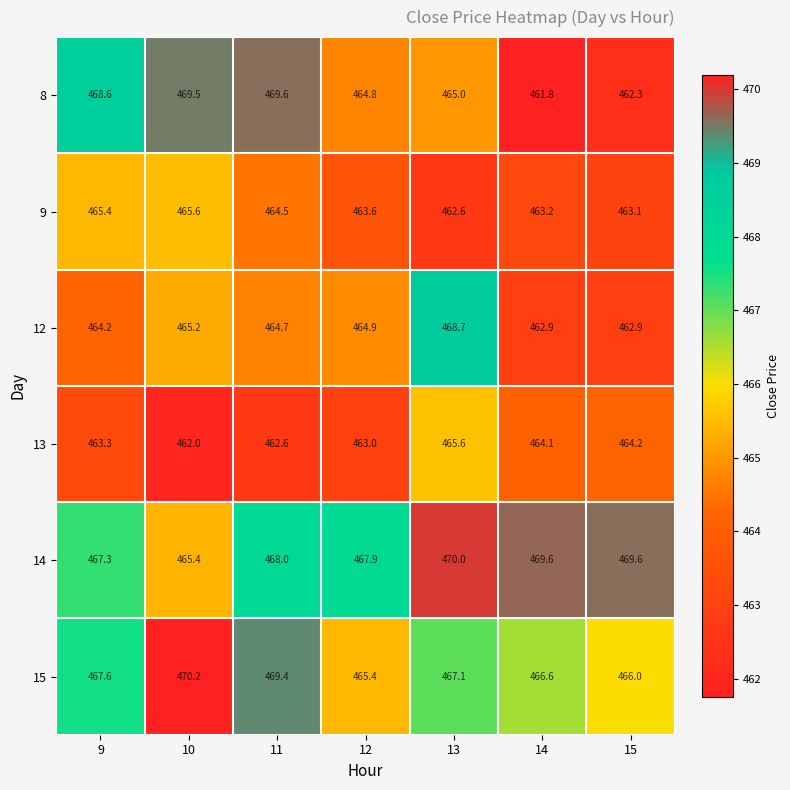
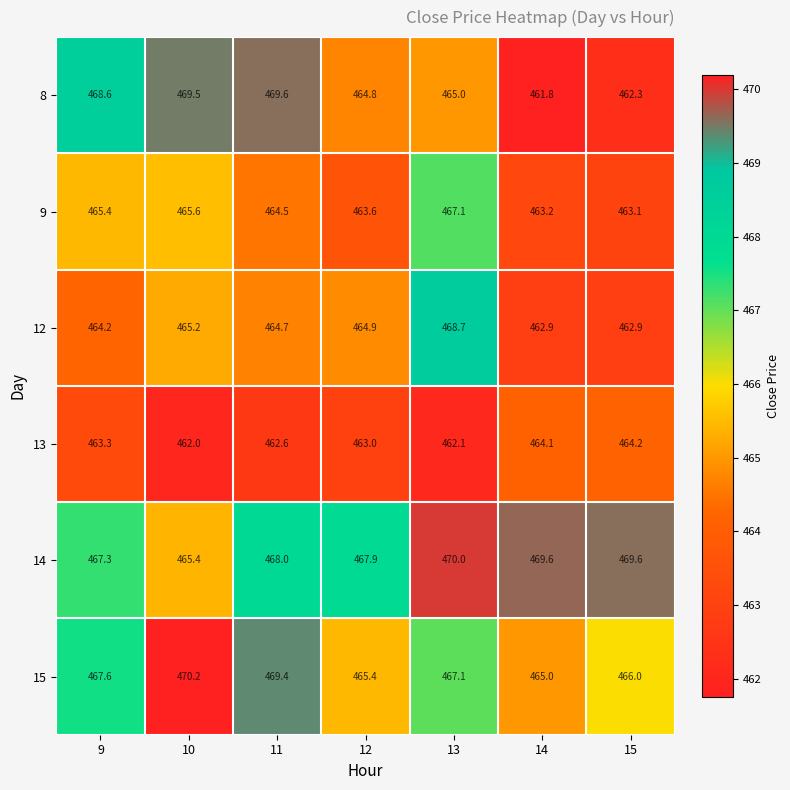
9, 13: 462.6 -> 467.1
13, 13: 465.6 -> 462.1
15, 14: 466.6 -> 465.0
